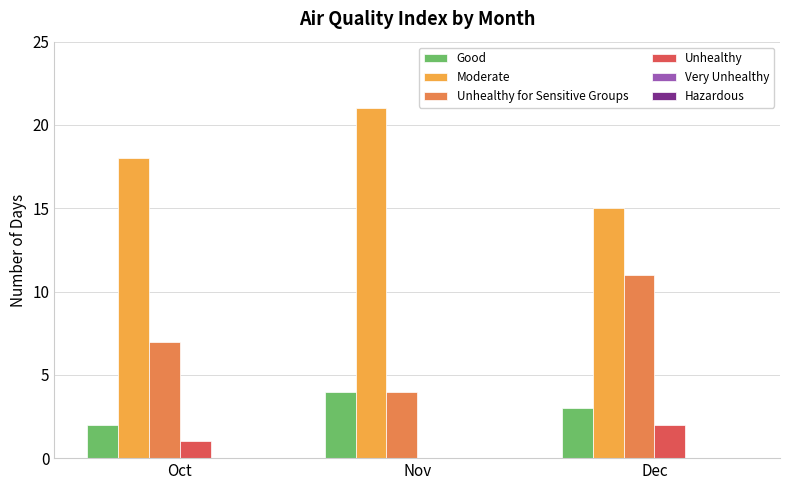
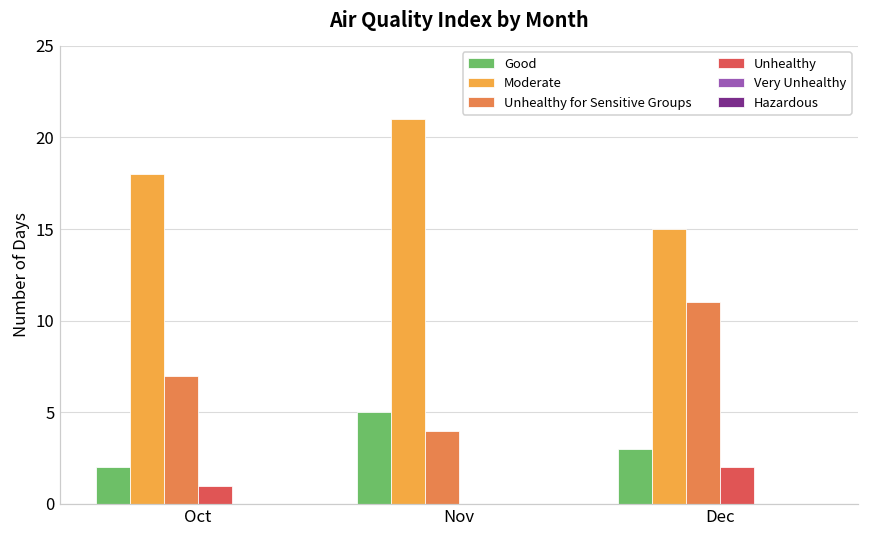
Good, Nov: 4 -> 5
